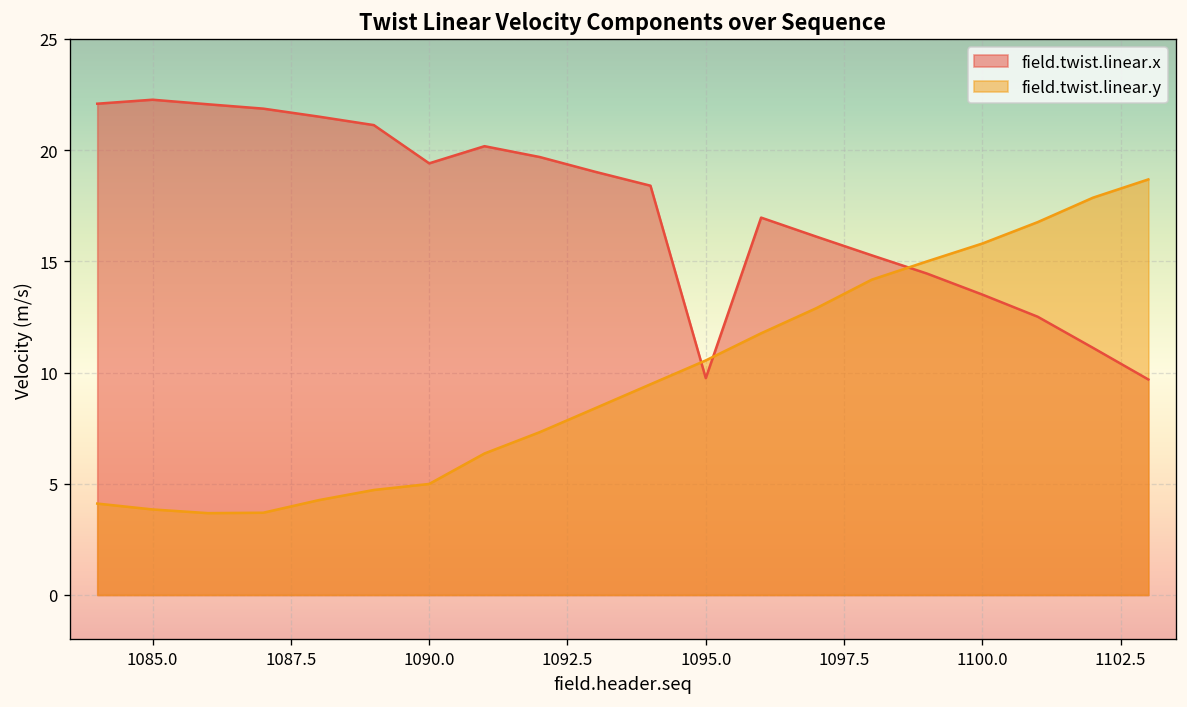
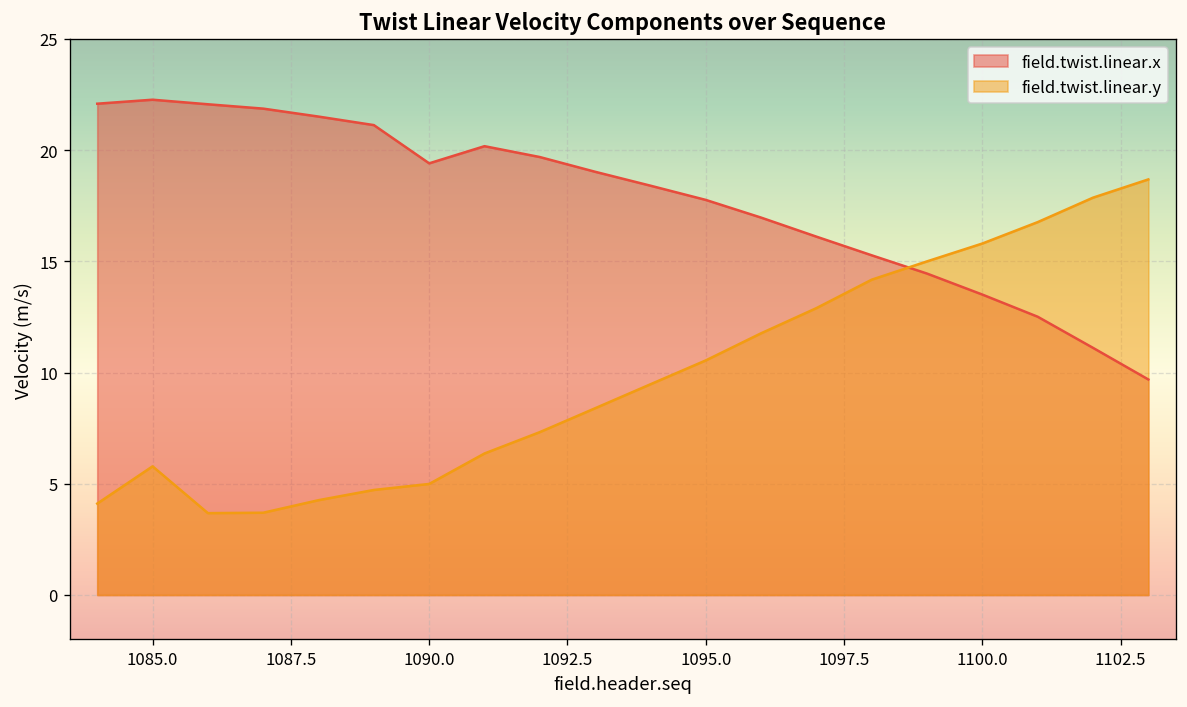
field.twist.linear.y, 1085.0: 3.8 -> 5.8
field.twist.linear.x, 1095.0: 9.7 -> 17.8
